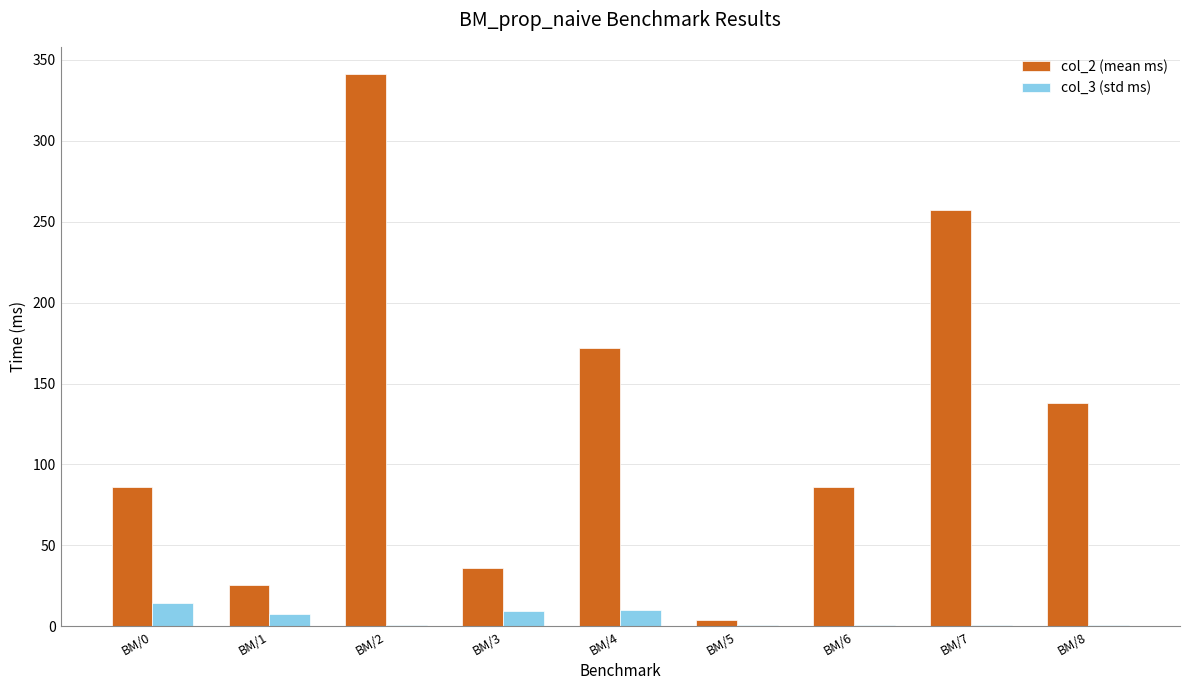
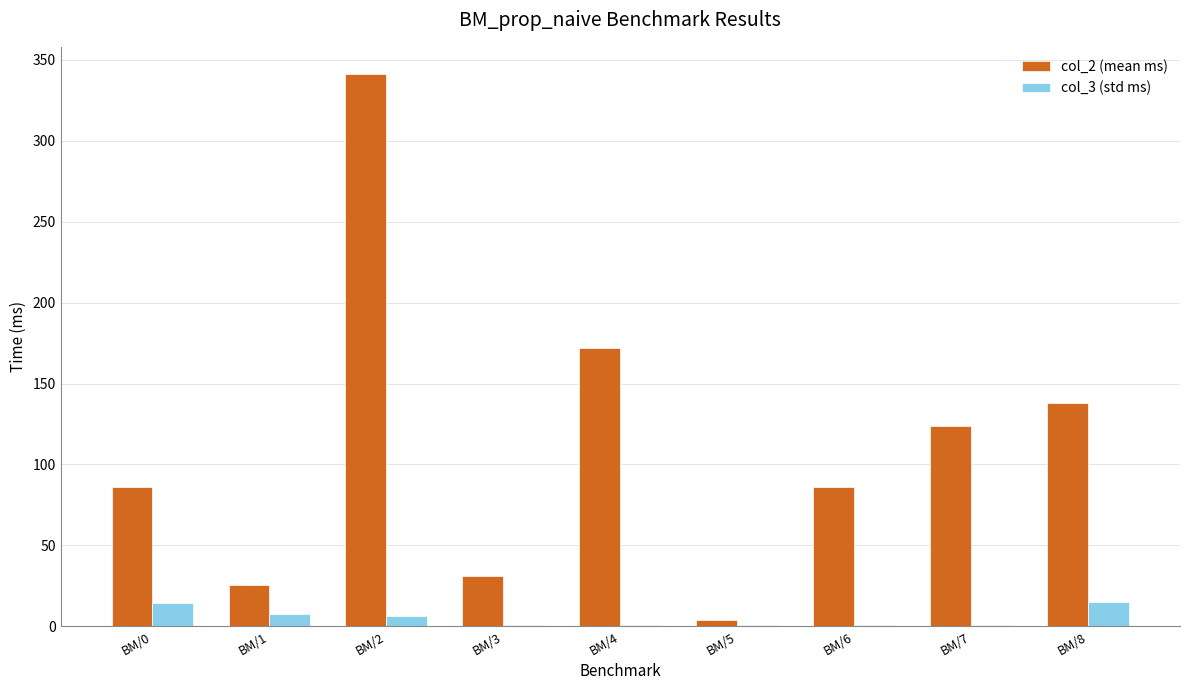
col_3 (std ms), BM/2: 1 -> 6
col_2 (mean ms), BM/3: 36 -> 31
col_3 (std ms), BM/3: 10 -> 1
col_3 (std ms), BM/4: 10 -> 1
col_2 (mean ms), BM/7: 257 -> 124
col_3 (std ms), BM/8: 1 -> 15
